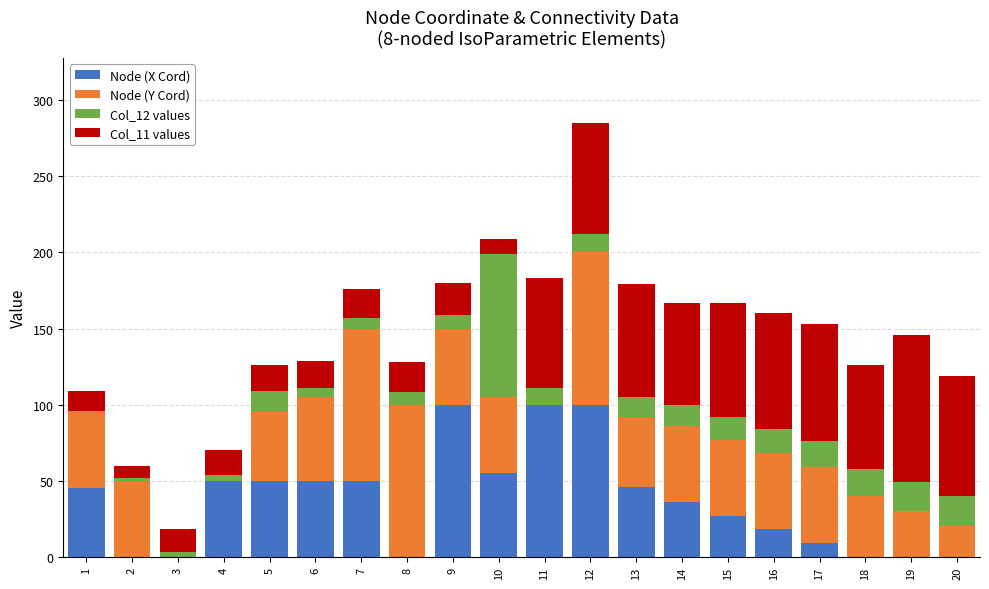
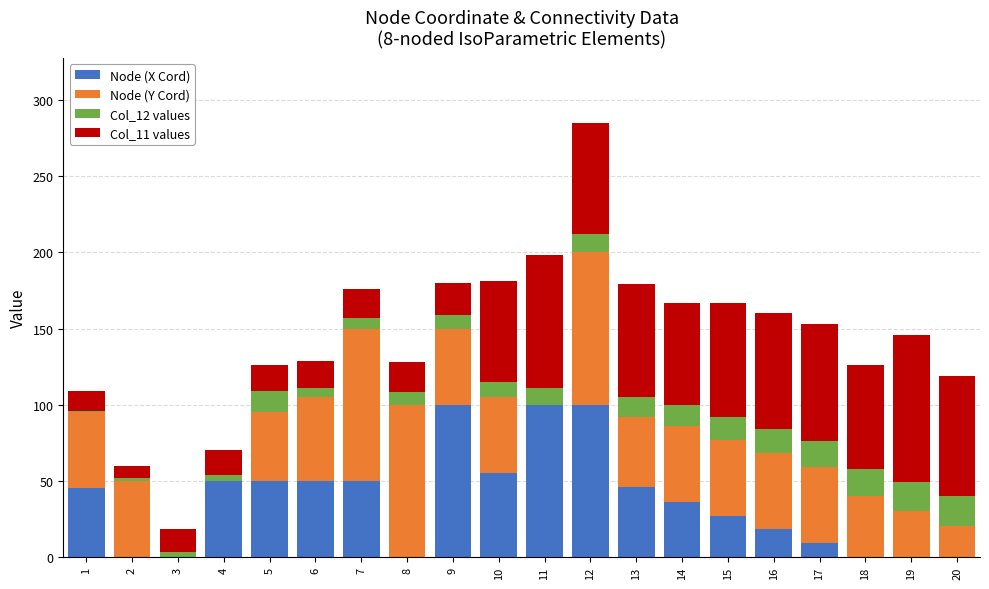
Col_12 values, 10: 94 -> 10
Col_11 values, 10: 10 -> 66
Col_11 values, 11: 72 -> 87
